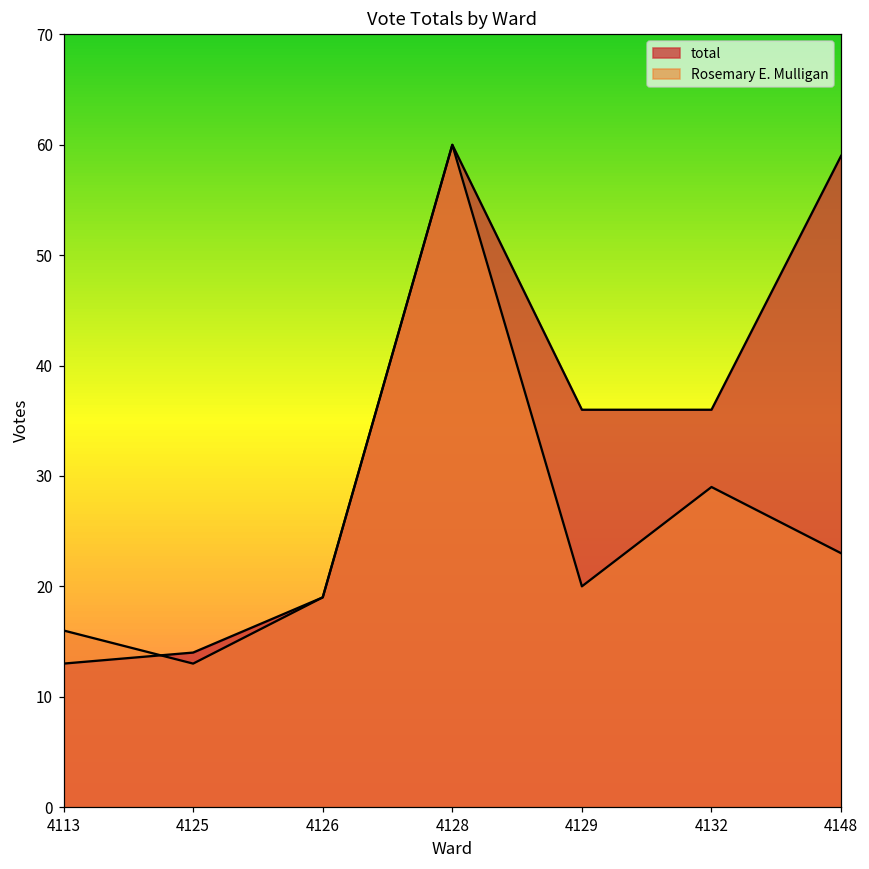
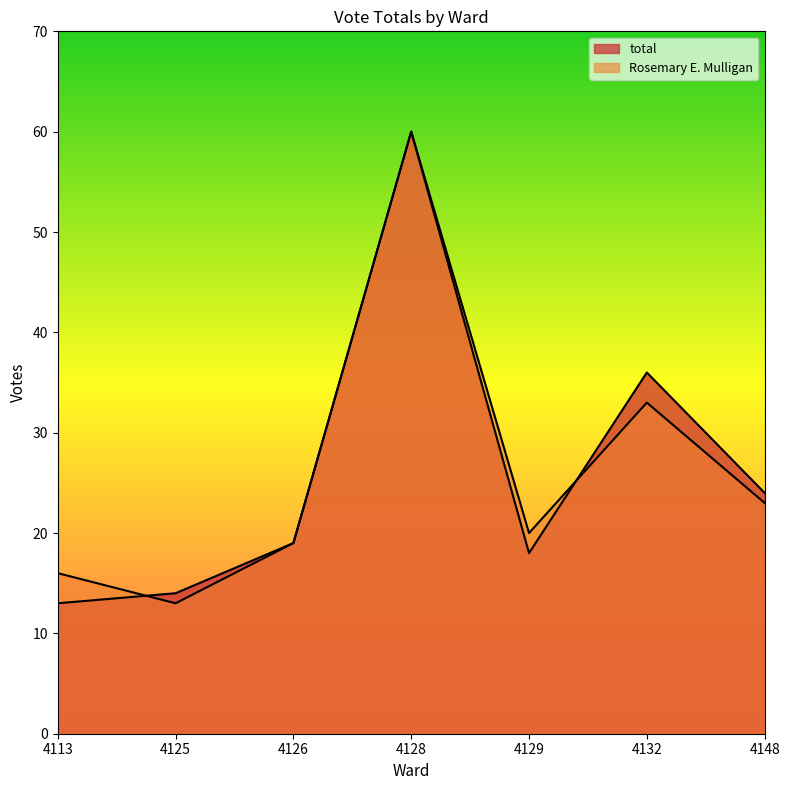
total, 4129: 36 -> 18
Rosemary E. Mulligan, 4132: 29 -> 33
total, 4148: 59 -> 24
